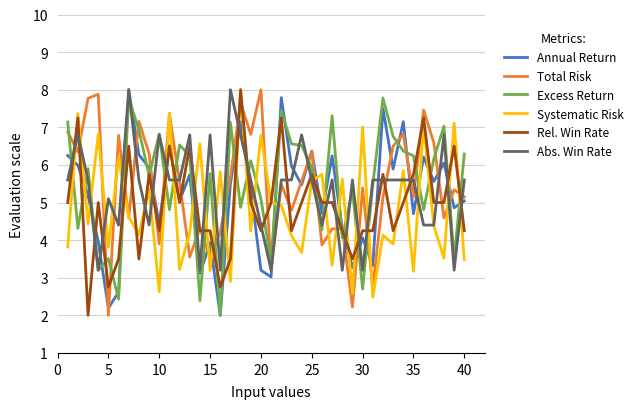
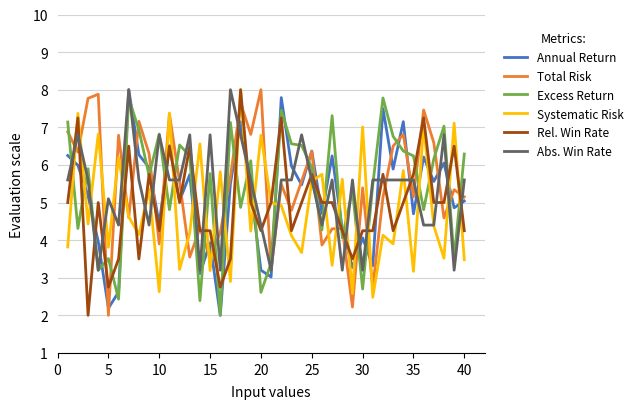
Excess Return, 20: 5.1 -> 2.6
